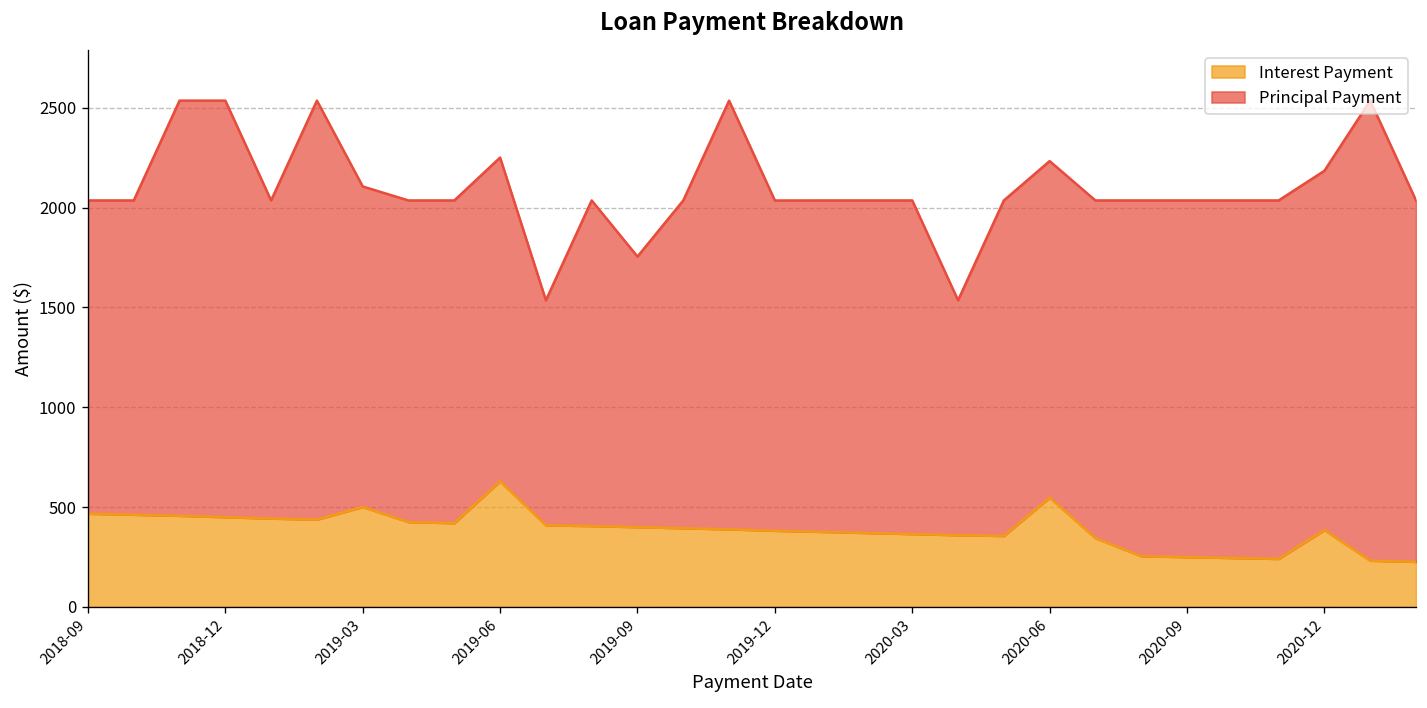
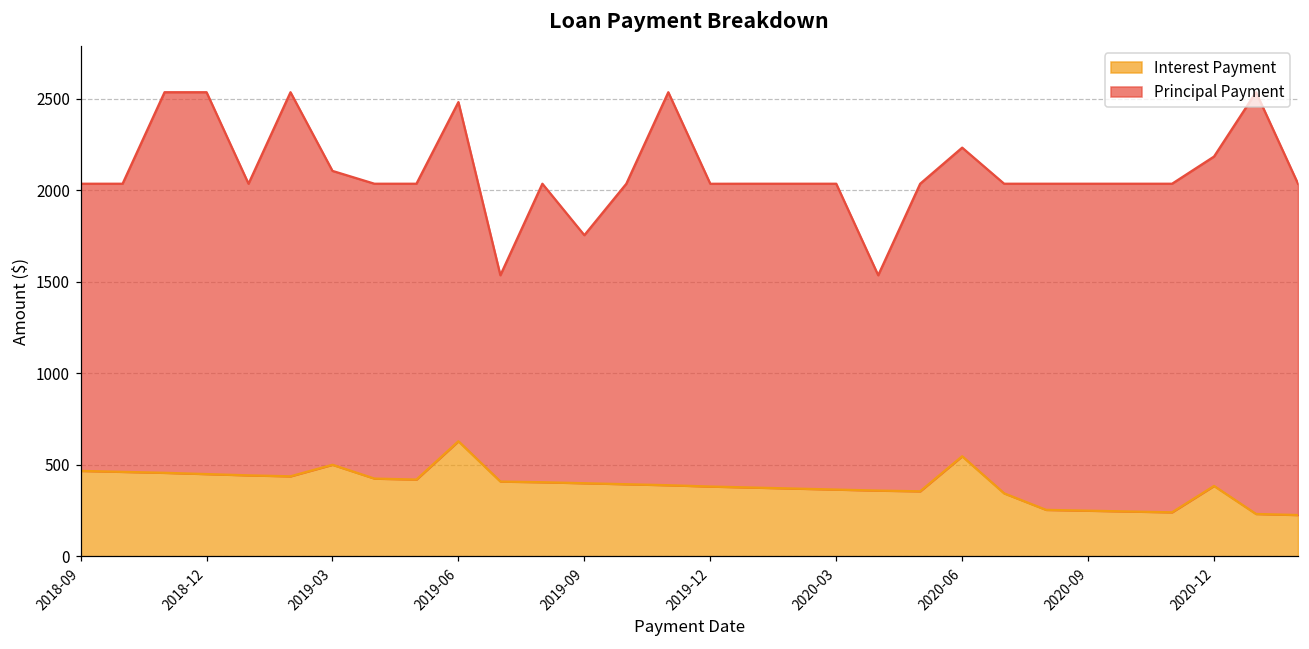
Principal Payment, 2019-06: 1620 -> 1850
